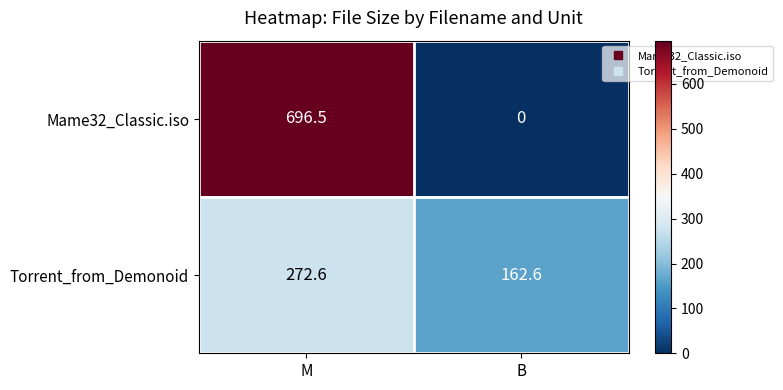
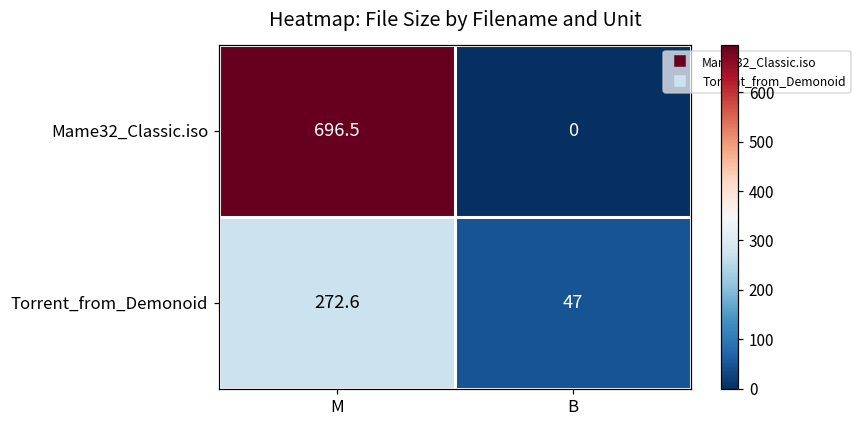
Torrent_from_Demonoid, B: 162.6 -> 47
